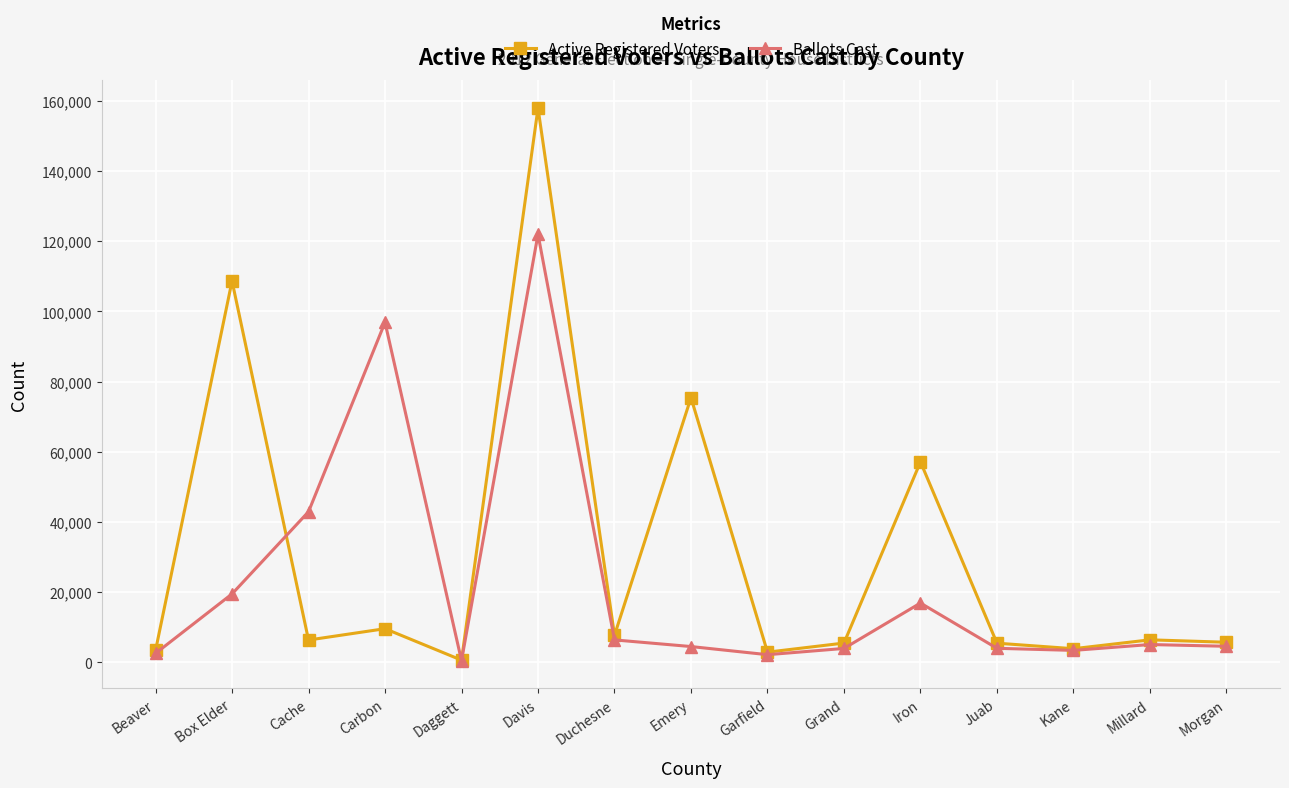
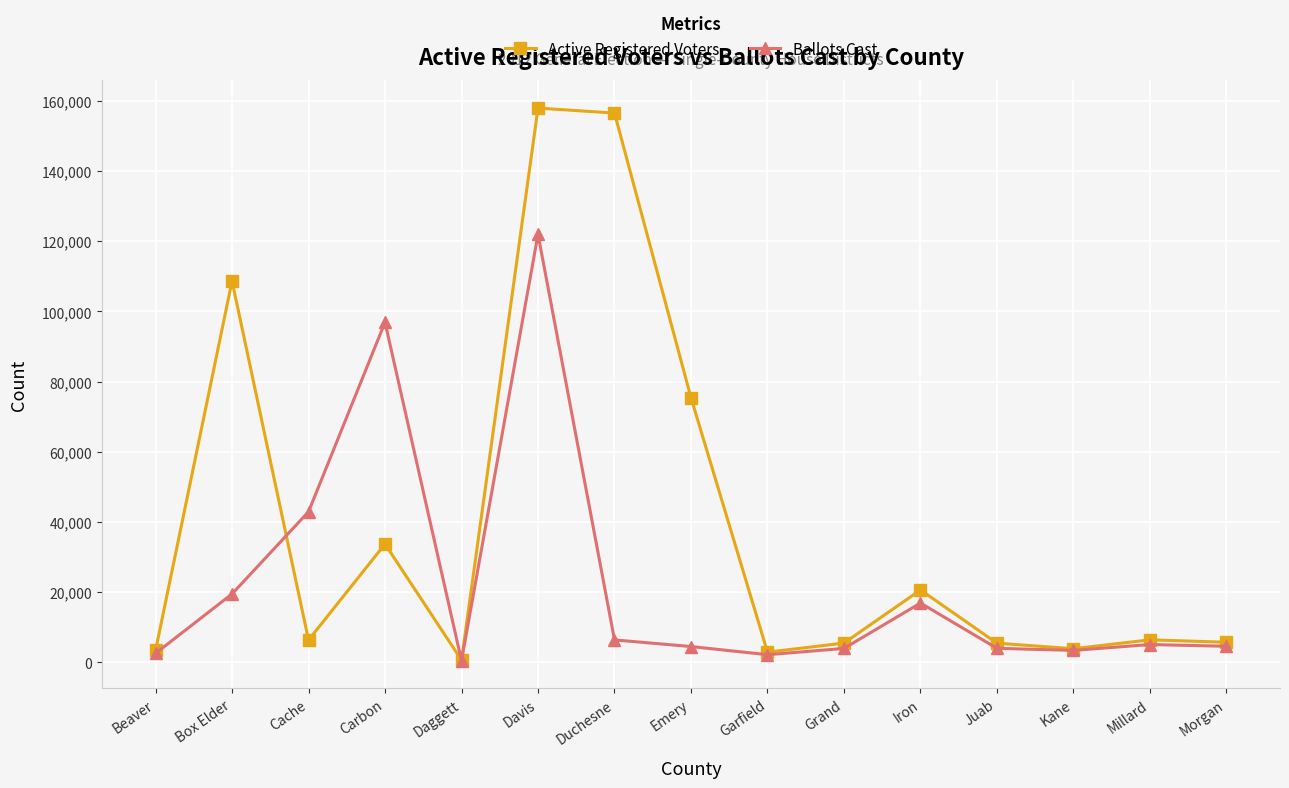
Active Registered Voters, Carbon: 10,000 -> 34,000
Active Registered Voters, Duchesne: 8,000 -> 156,000
Active Registered Voters, Iron: 57,000 -> 21,000
